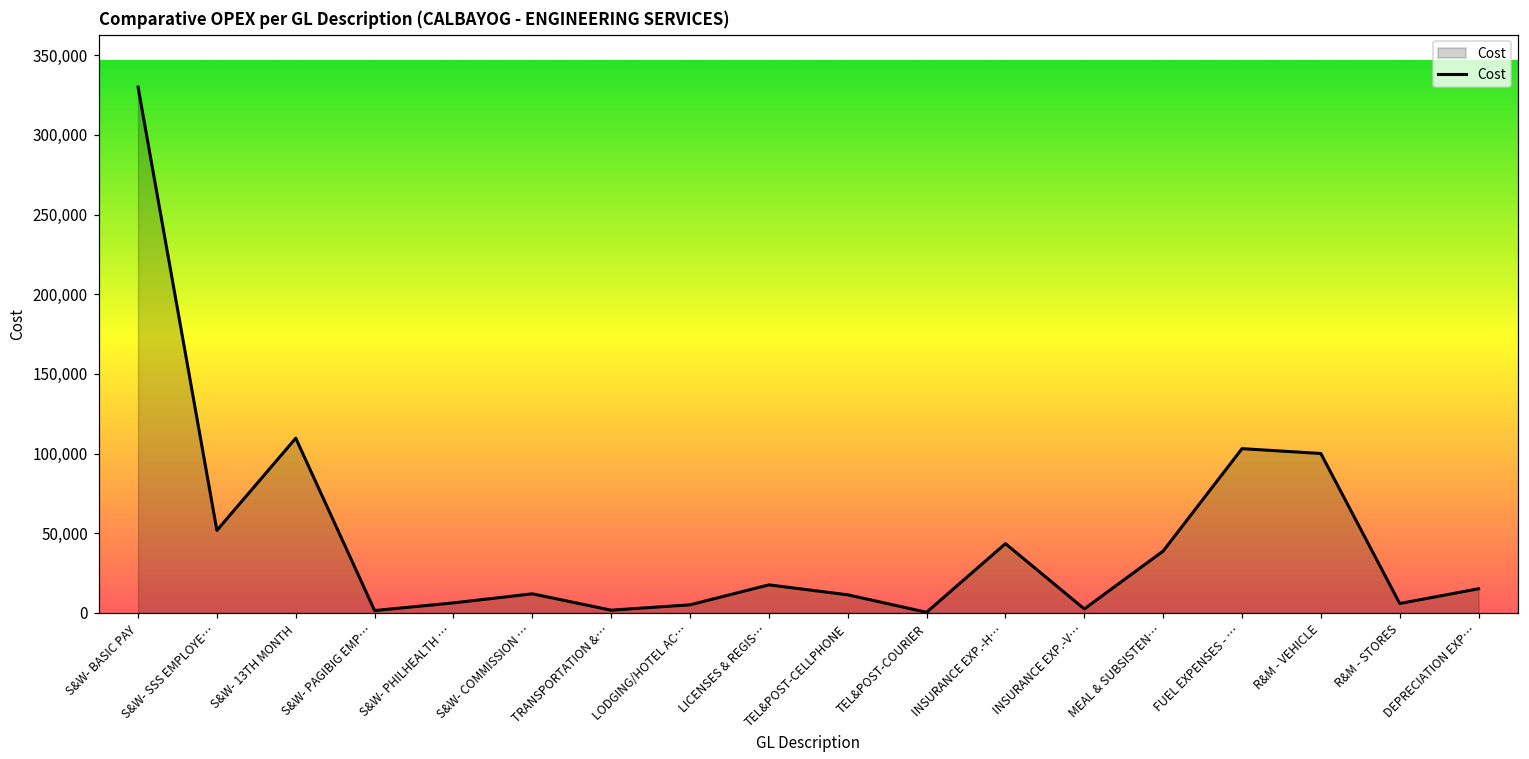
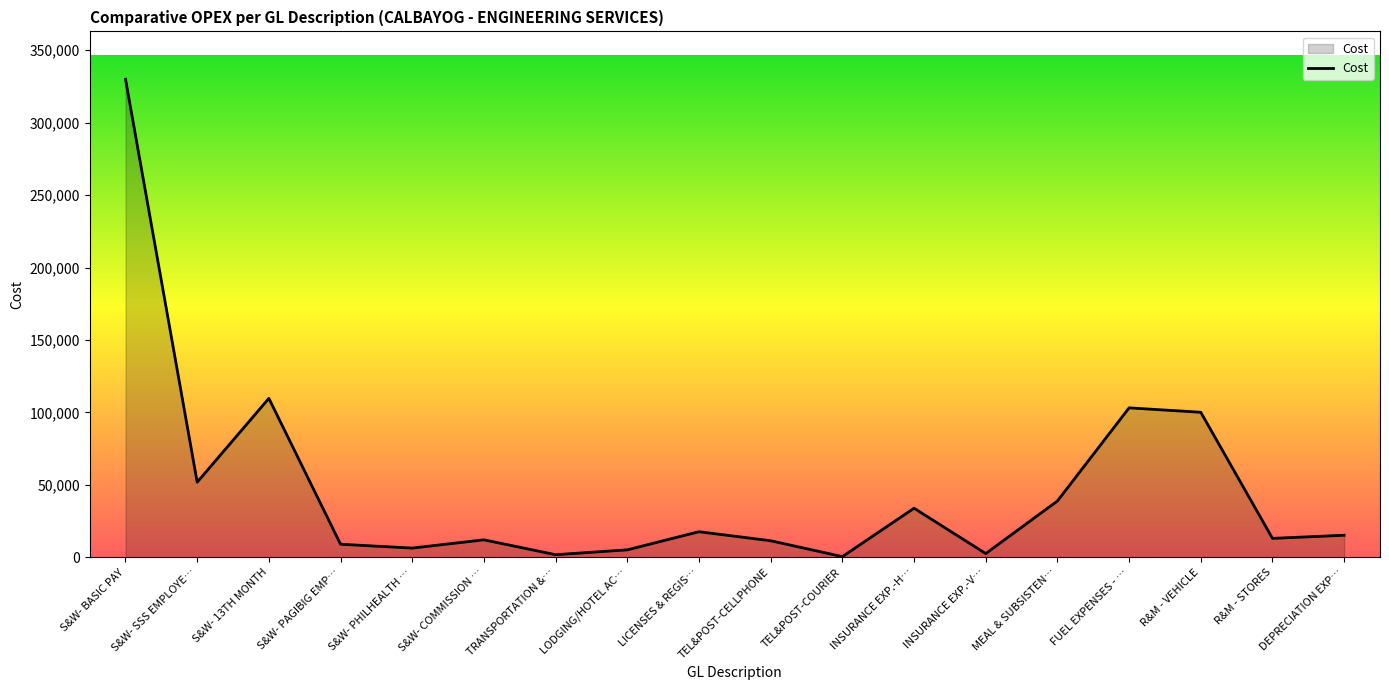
S&W- PAGIBIG EMP…: 2,000 -> 9,000
INSURANCE EXP.-H…: 43,000 -> 34,000
R&M - STORES: 6,000 -> 13,000
